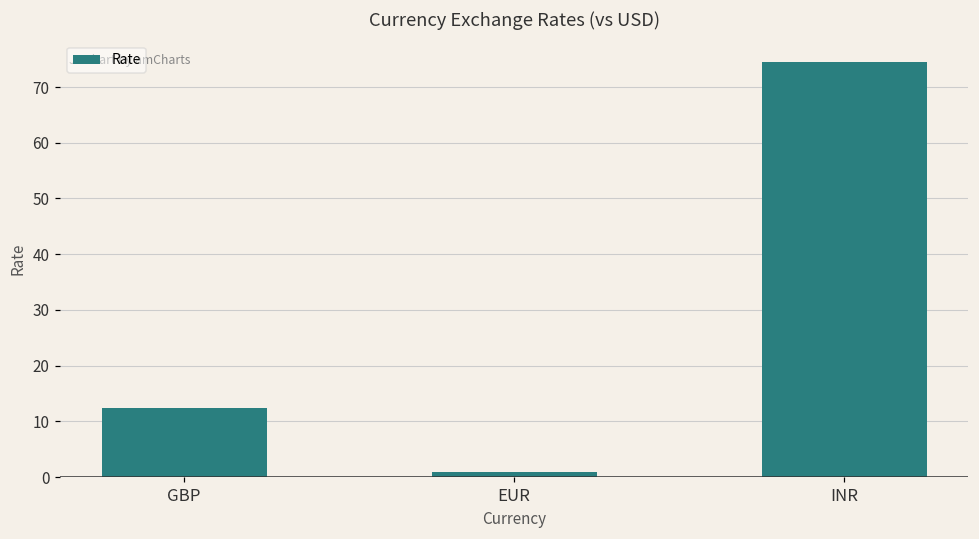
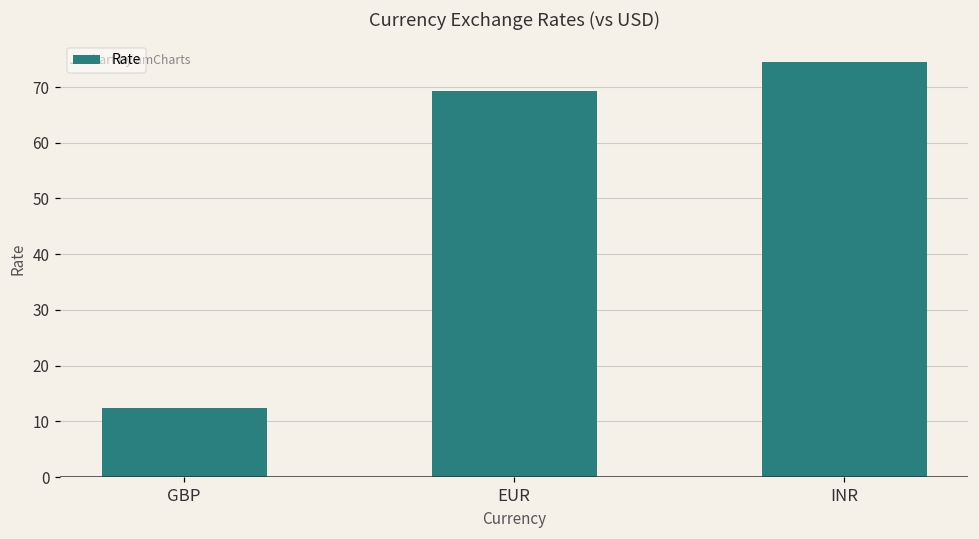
EUR: 1 -> 69
